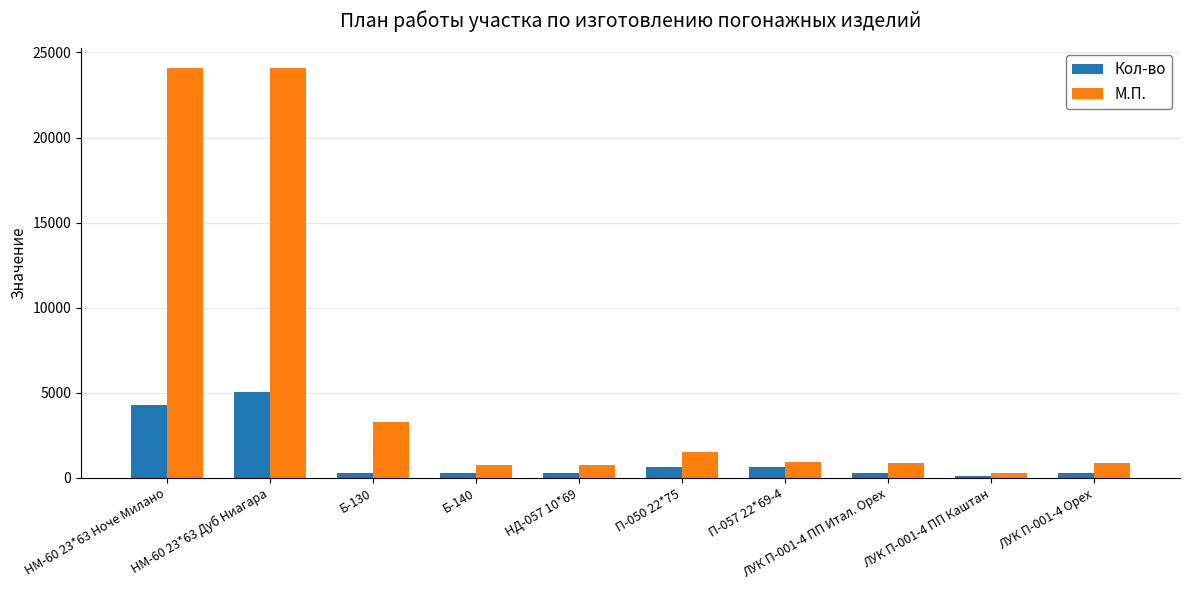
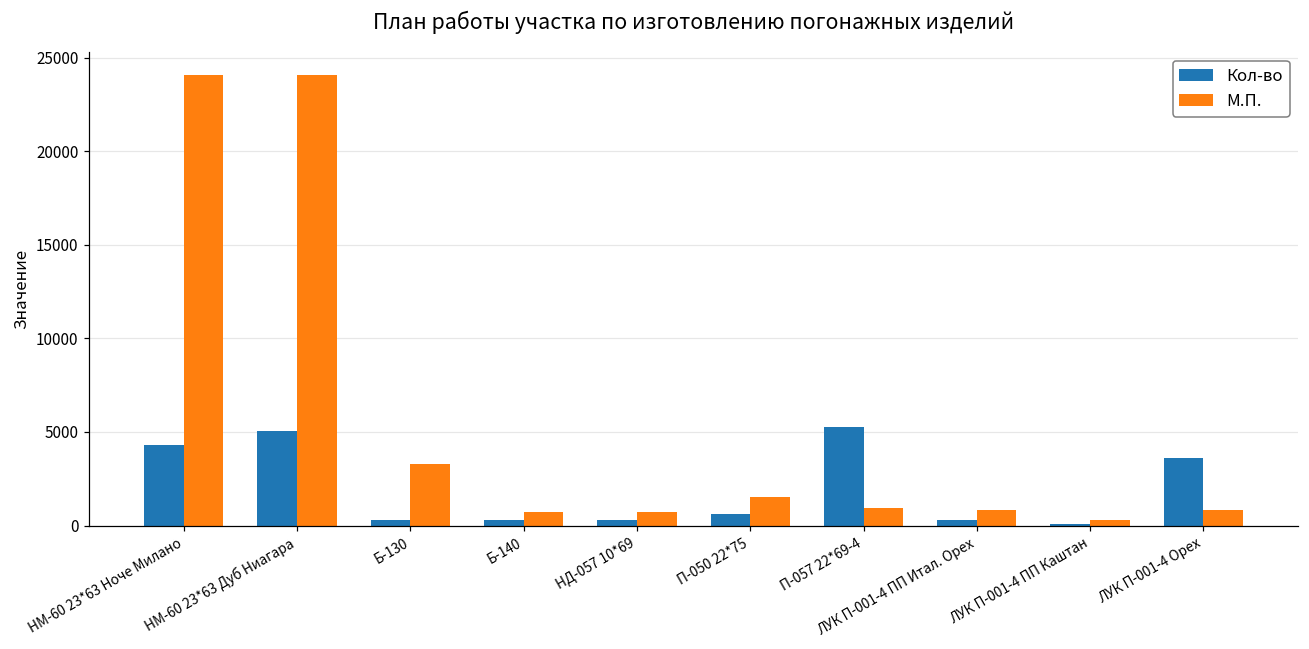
Кол-во, П-057 22*69-4: 600 -> 5300
Кол-во, ЛУК П-001-4 Орех: 300 -> 3600
